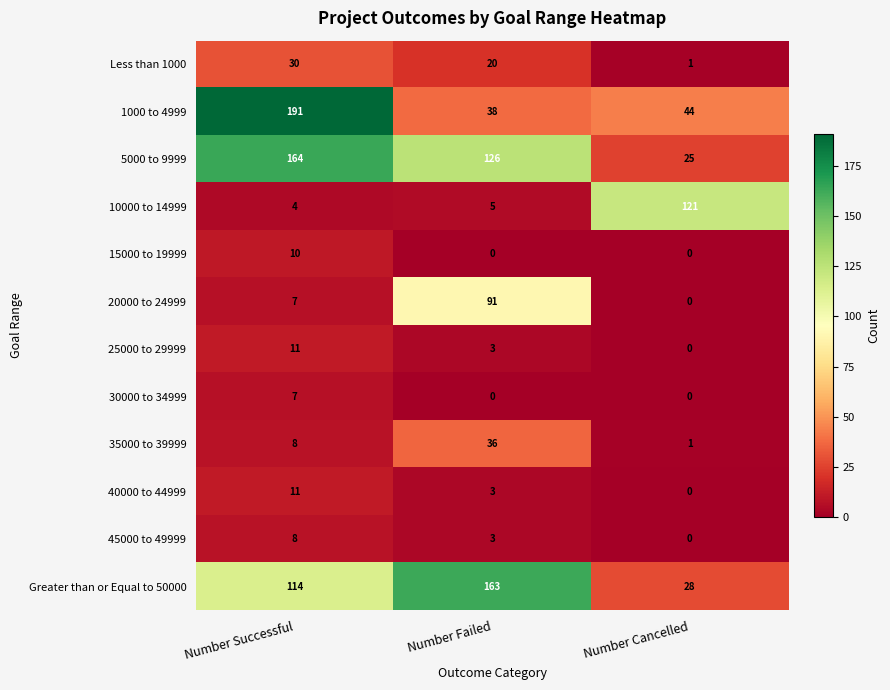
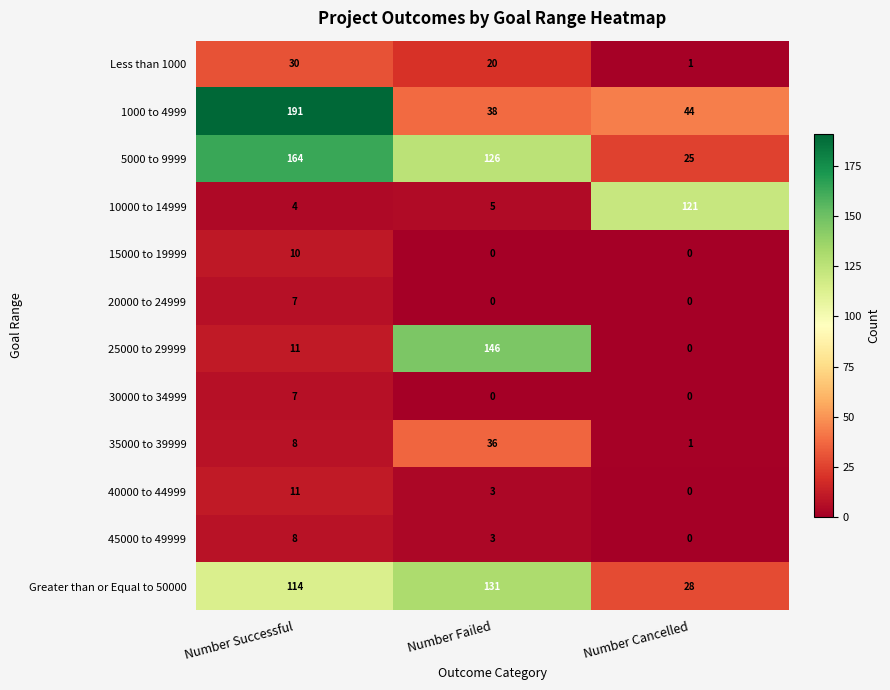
20000 to 24999, Number Failed: 91 -> 0
25000 to 29999, Number Failed: 3 -> 146
Greater than or Equal to 50000, Number Failed: 163 -> 131
